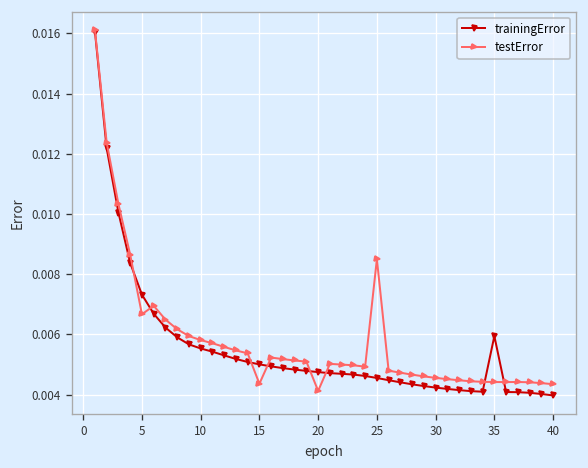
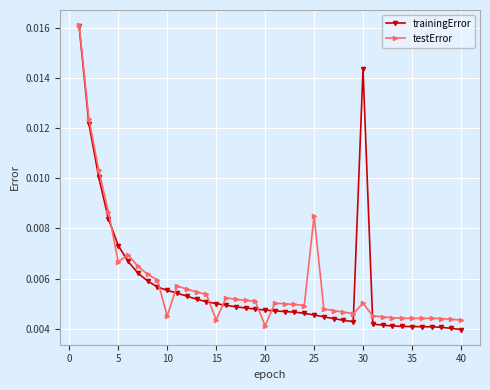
testError, 10: 0.0058 -> 0.0045
trainingError, 30: 0.0042 -> 0.0144
testError, 30: 0.0046 -> 0.0050
trainingError, 35: 0.0059 -> 0.0041
